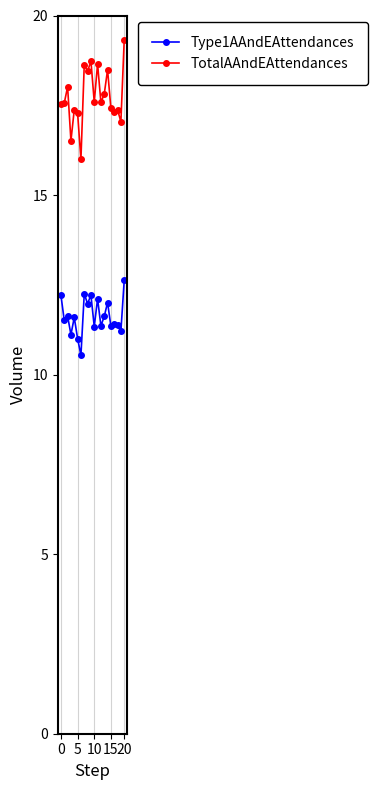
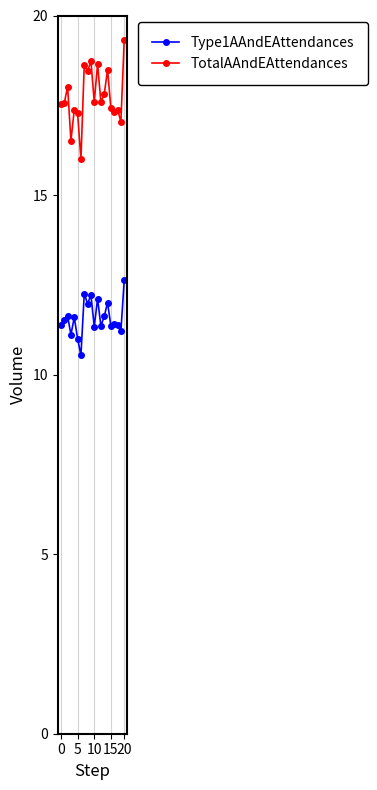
Type1AAndEAttendances, 0: 12.2 -> 11.4
